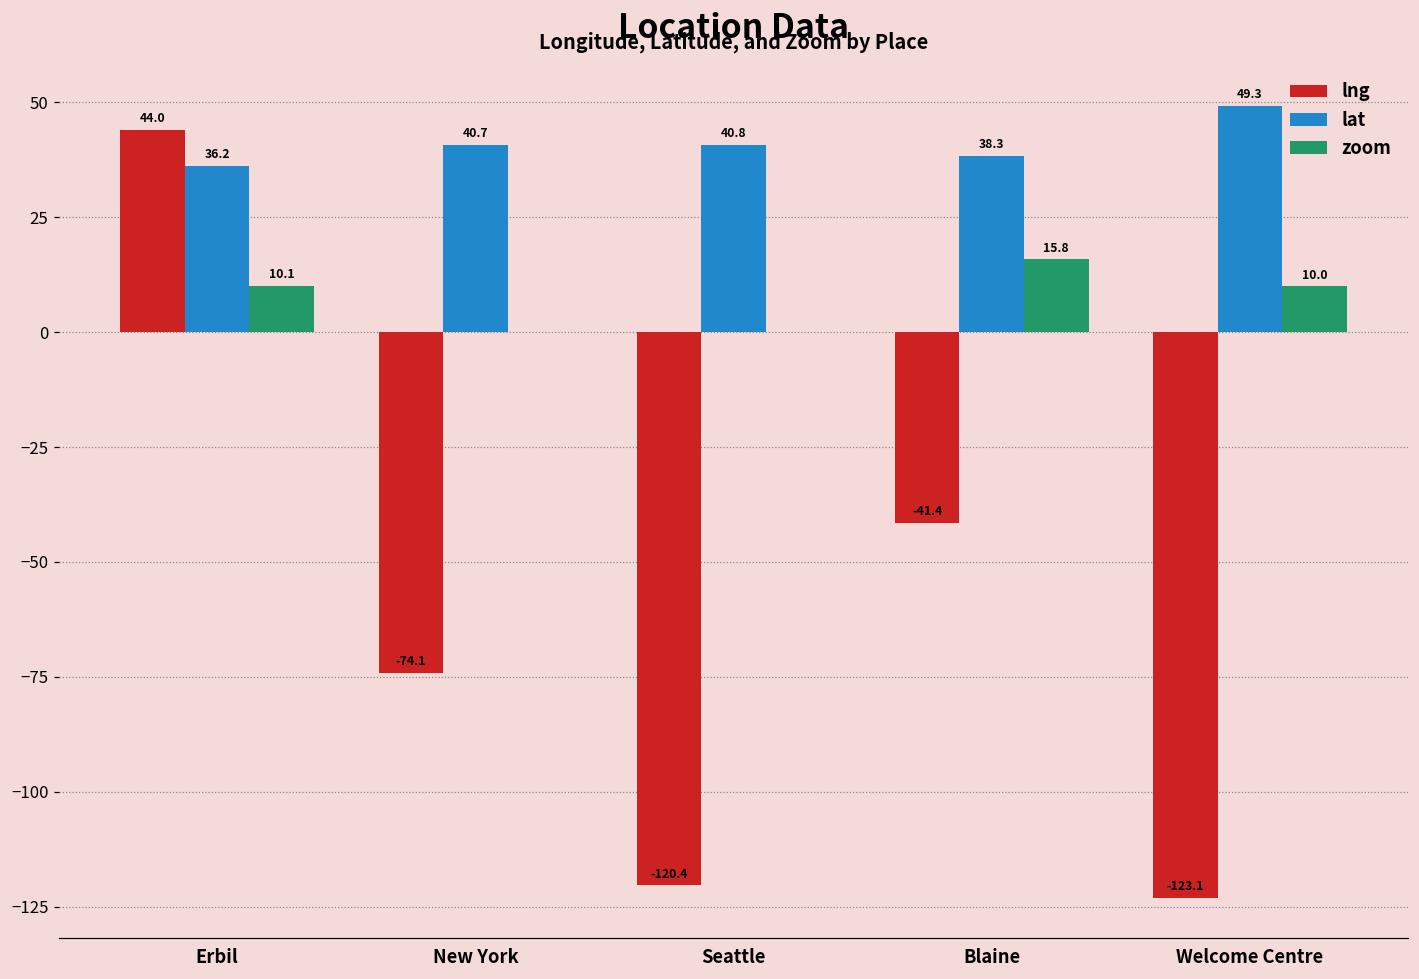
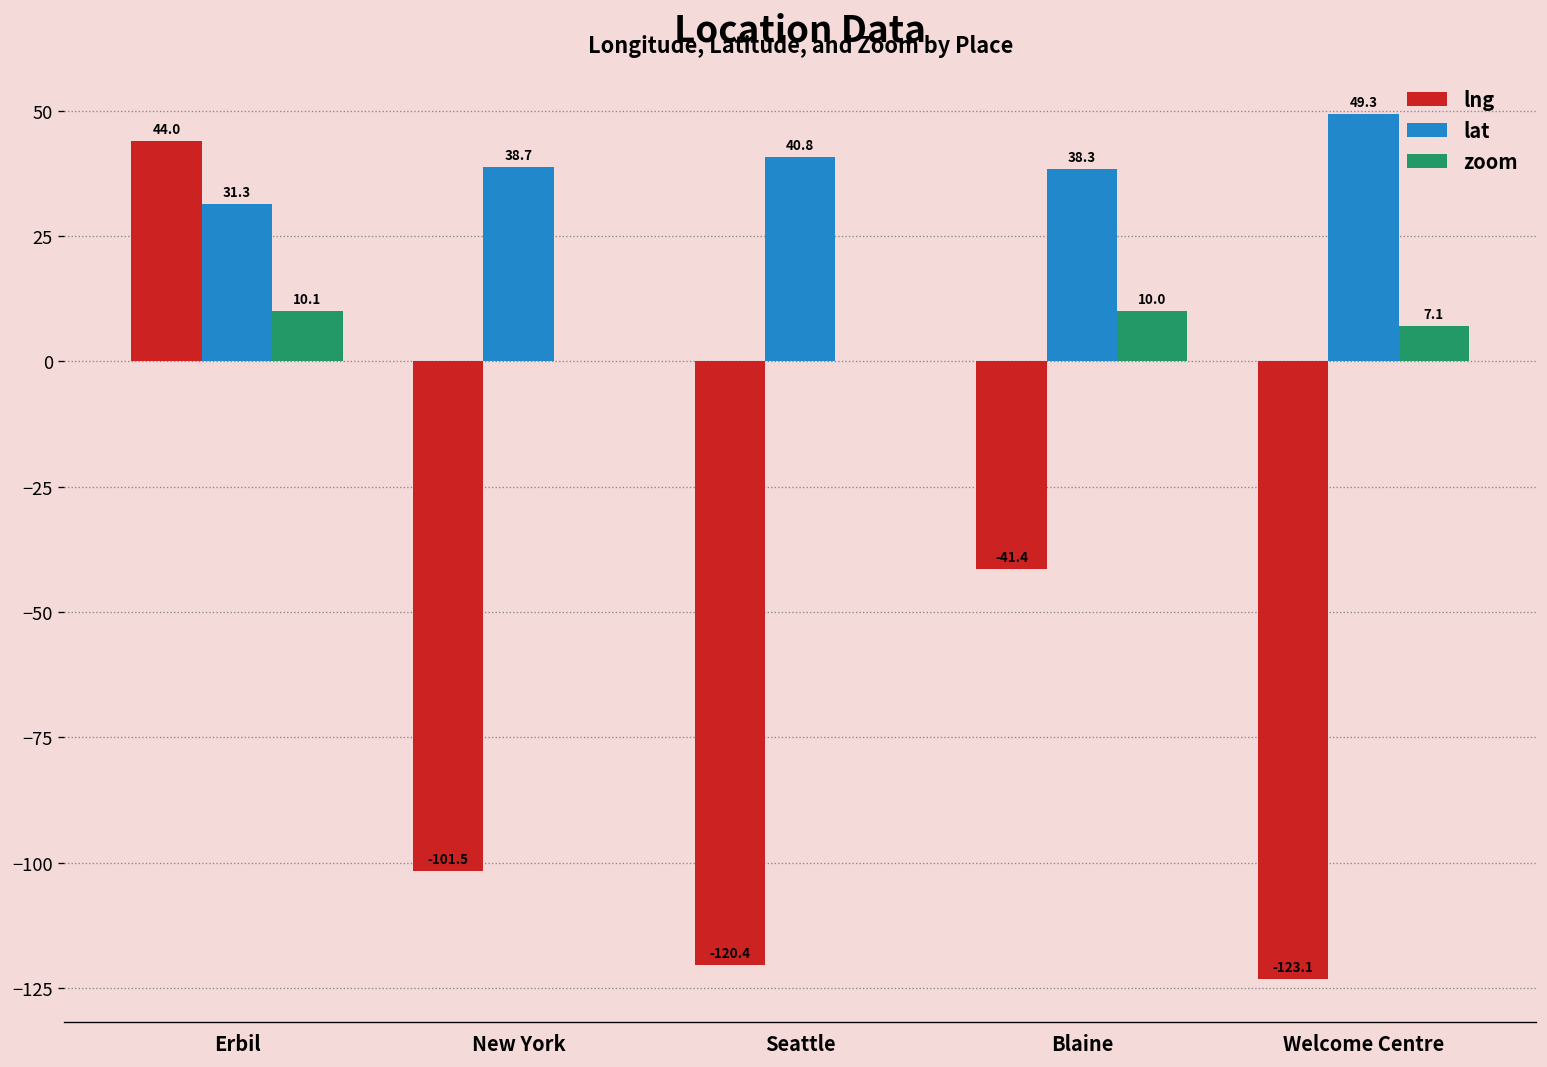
lat, Erbil: 36.2 -> 31.3
lng, New York: -74.1 -> -101.5
lat, New York: 40.7 -> 38.7
zoom, Blaine: 15.8 -> 10.0
zoom, Welcome Centre: 10.0 -> 7.1
